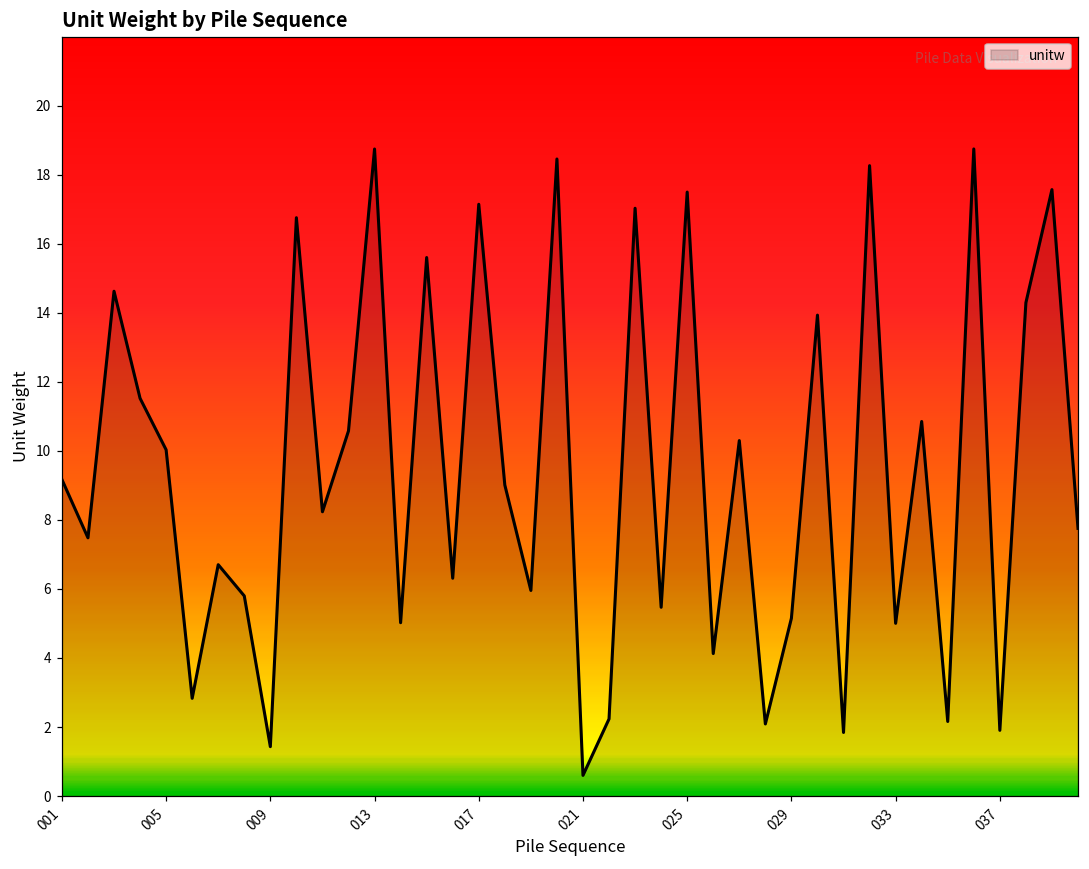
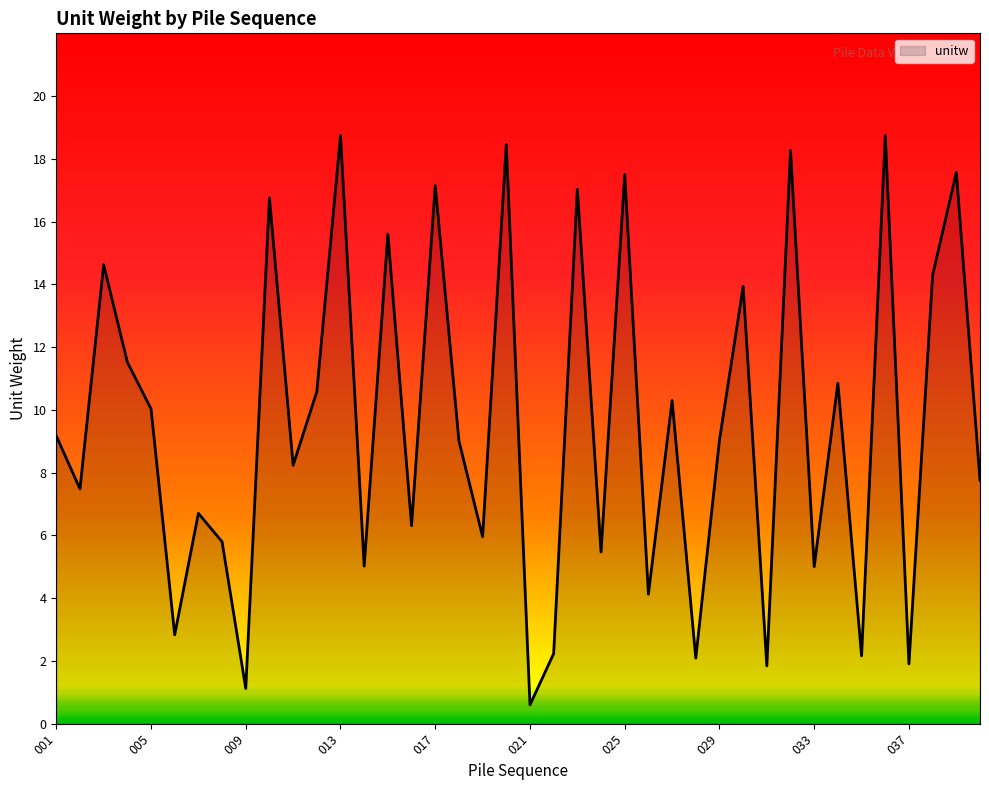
009: 1.4 -> 1.1
029: 5.2 -> 9.0
